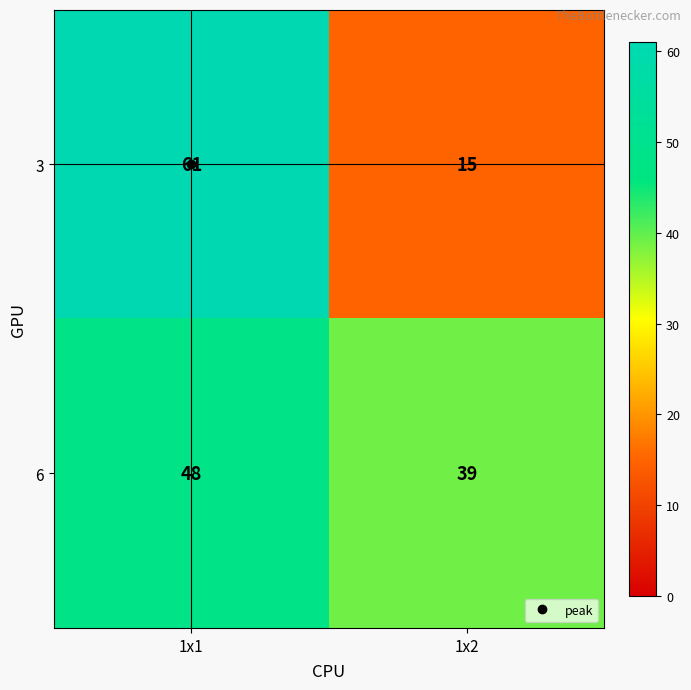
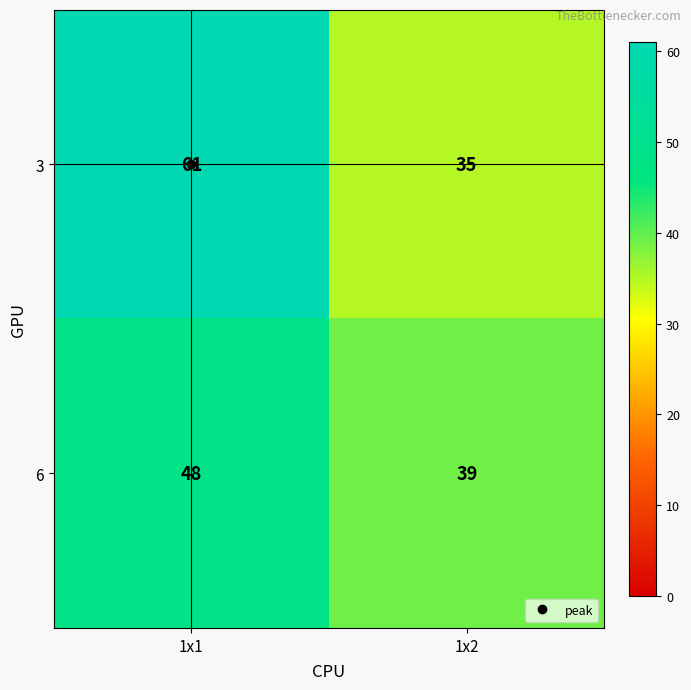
3, 1x2: 15 -> 35
